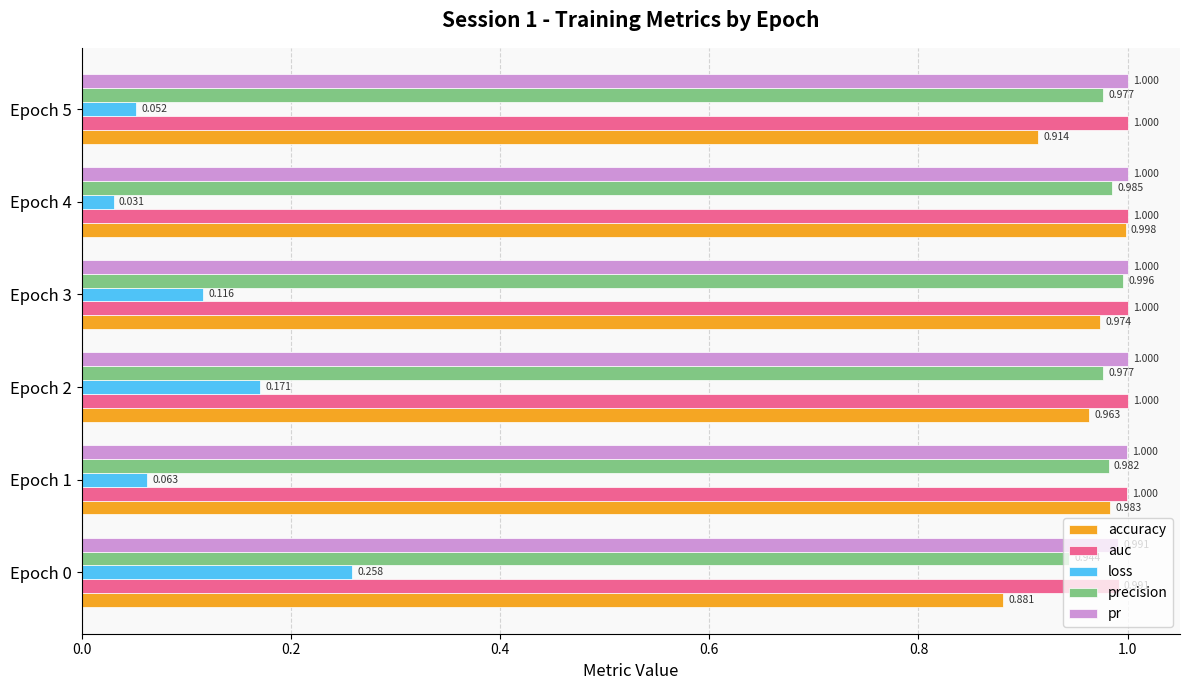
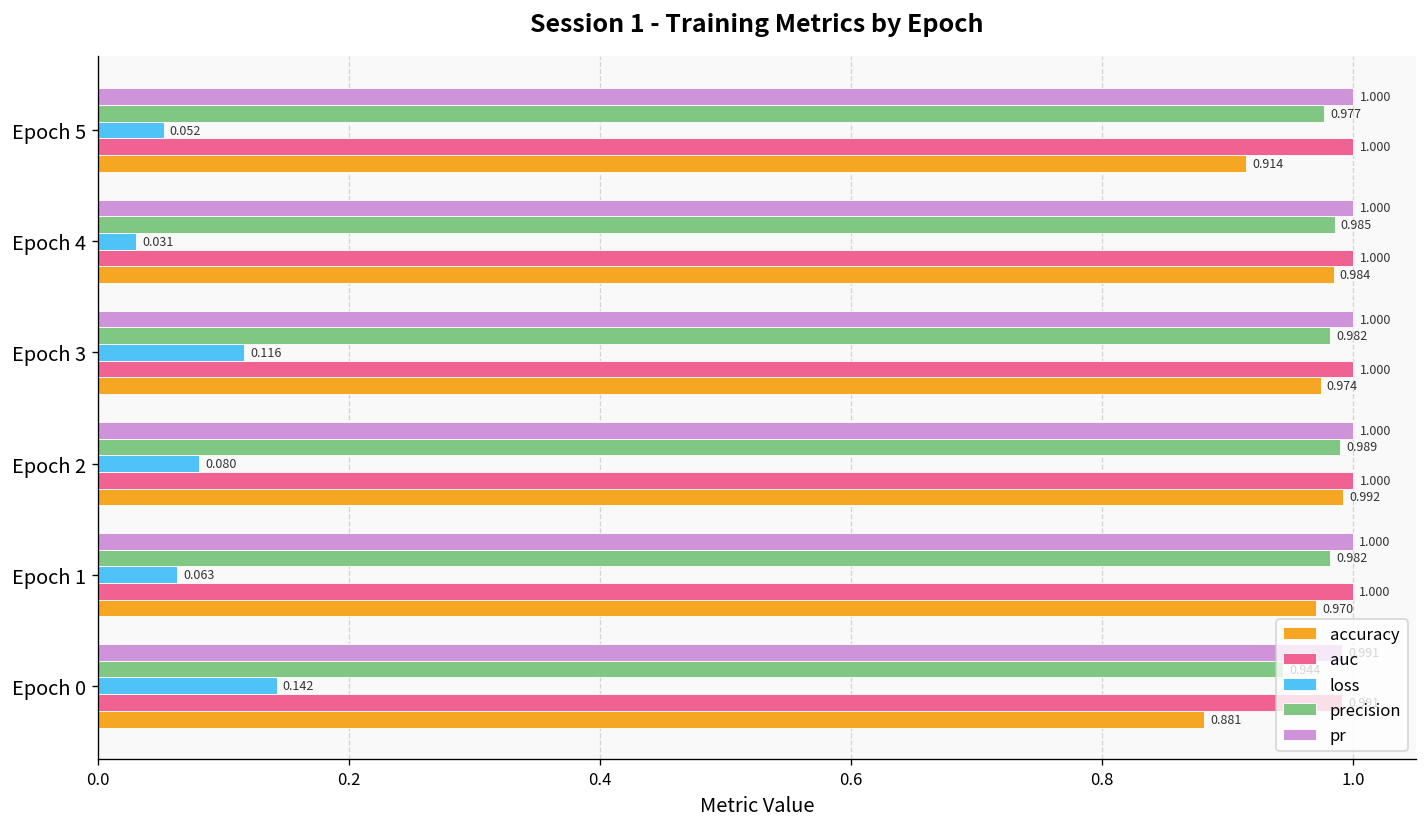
accuracy, Epoch 4: 0.998 -> 0.984
precision, Epoch 3: 0.996 -> 0.982
precision, Epoch 2: 0.977 -> 0.989
loss, Epoch 2: 0.171 -> 0.080
accuracy, Epoch 2: 0.963 -> 0.992
accuracy, Epoch 1: 0.983 -> 0.970
loss, Epoch 0: 0.258 -> 0.142
